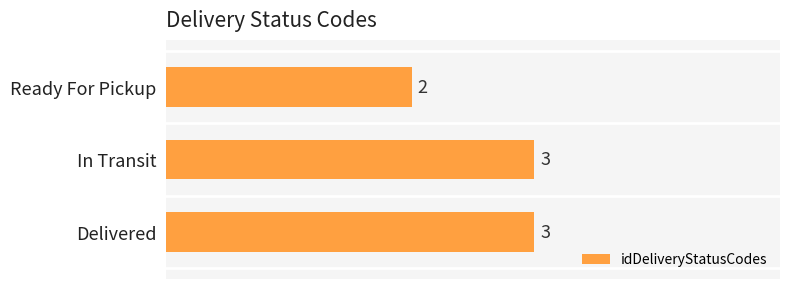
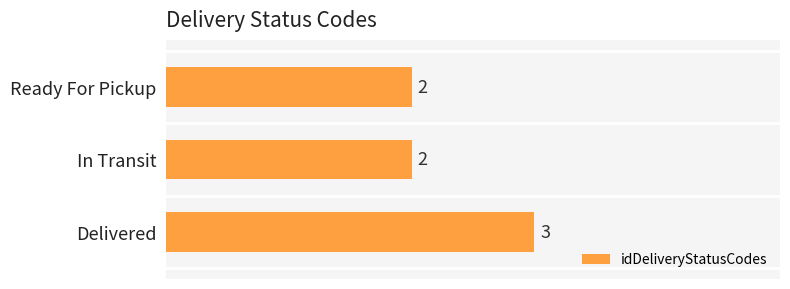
In Transit: 3 -> 2
